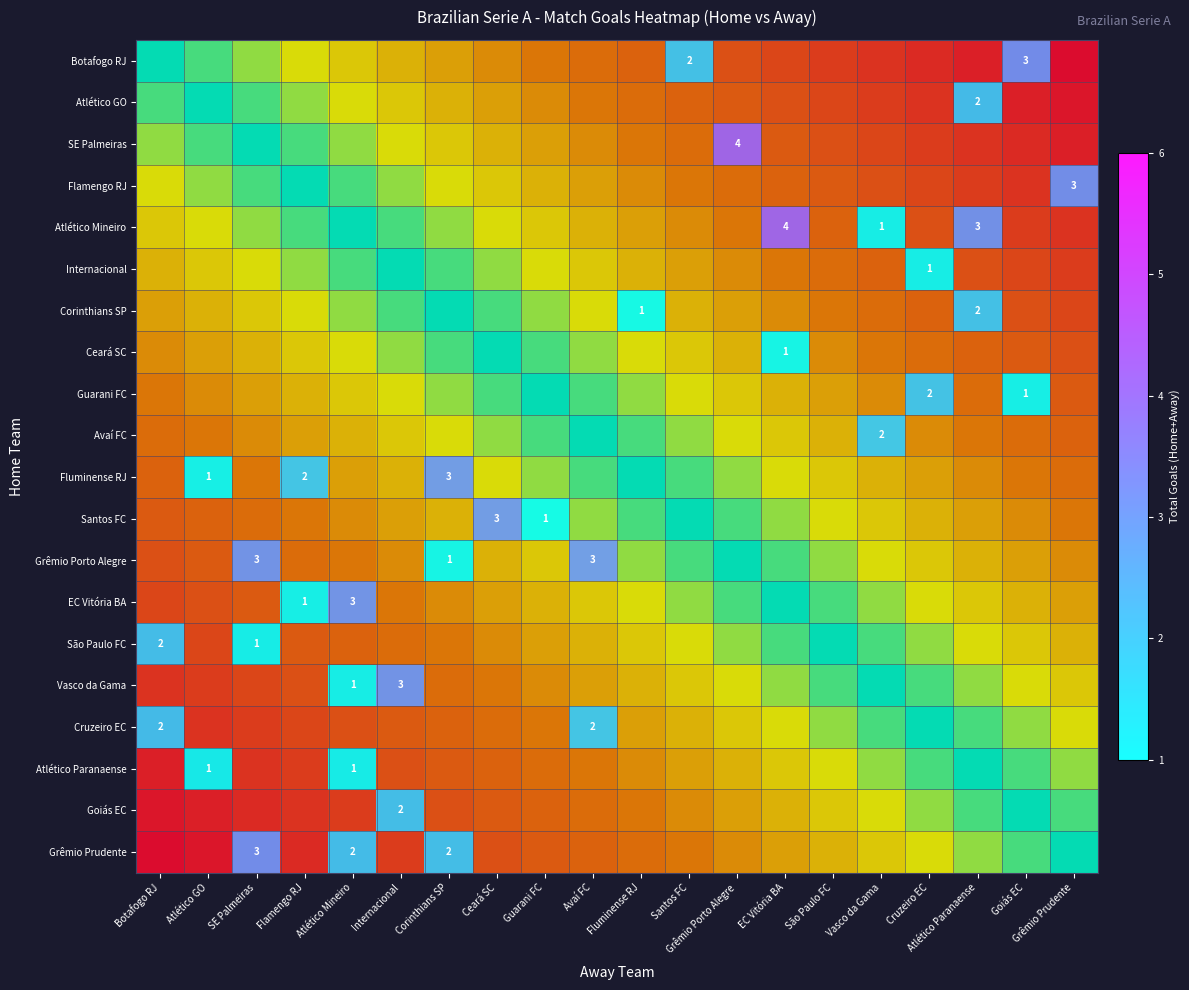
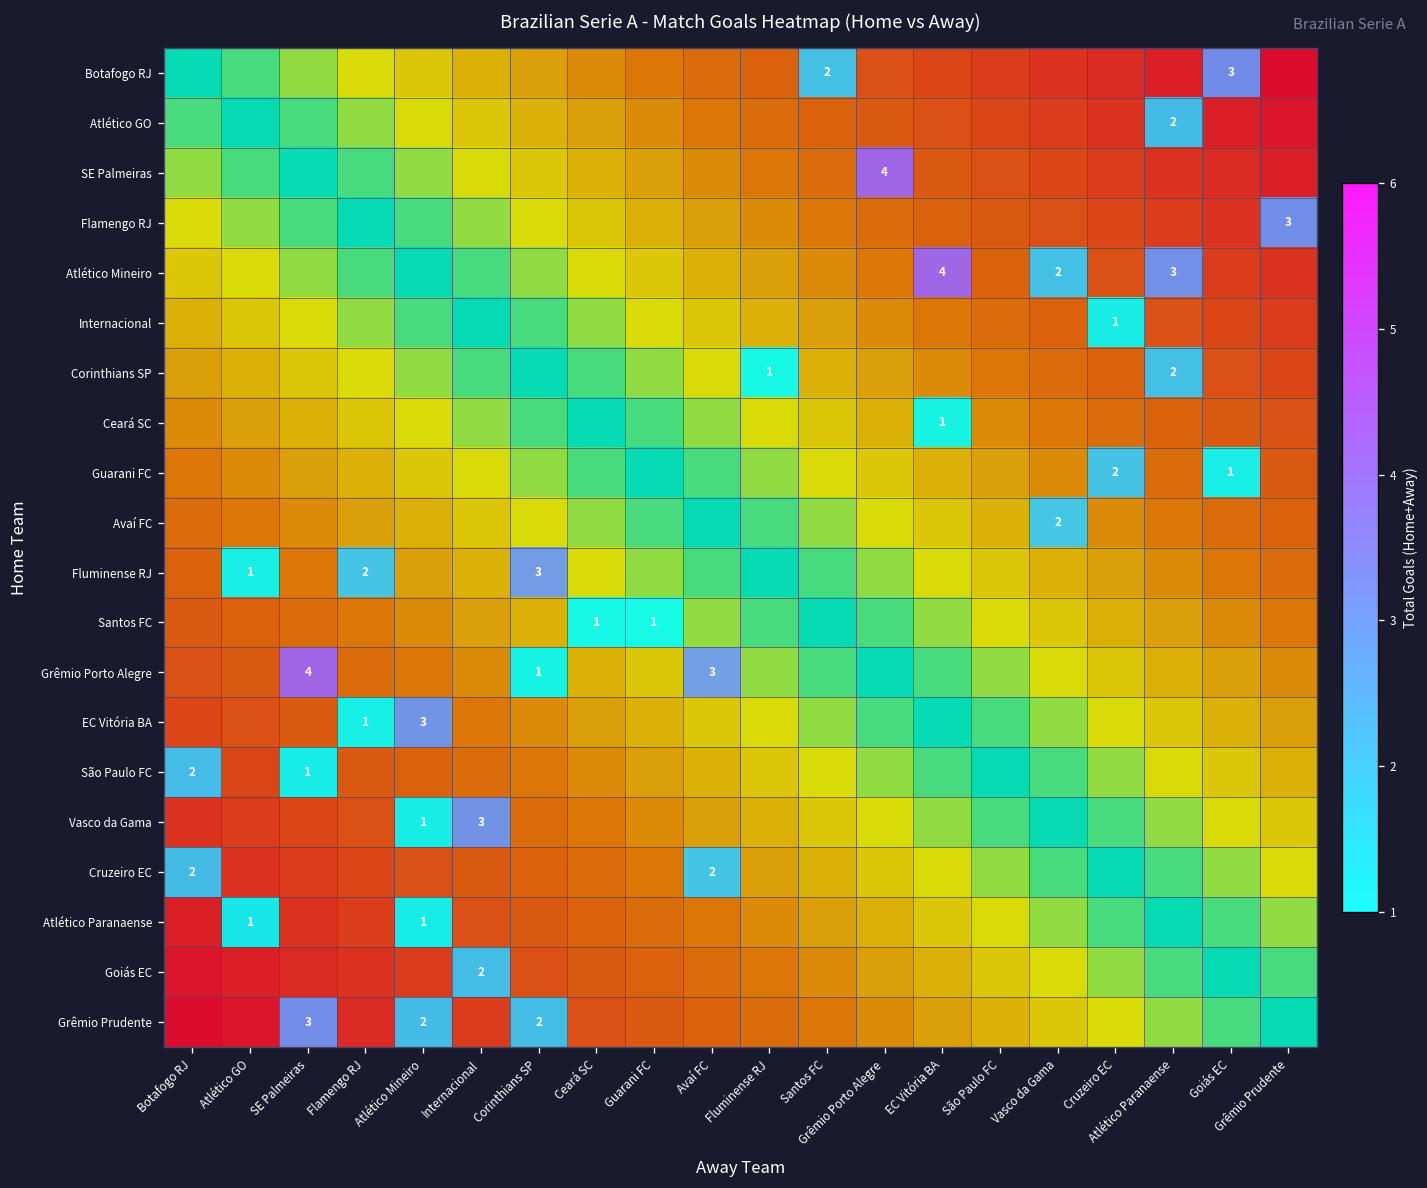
Atlético Mineiro, Vasco da Gama: 1 -> 2
Santos FC, Ceará SC: 3 -> 1
Grêmio Porto Alegre, SE Palmeiras: 3 -> 4
